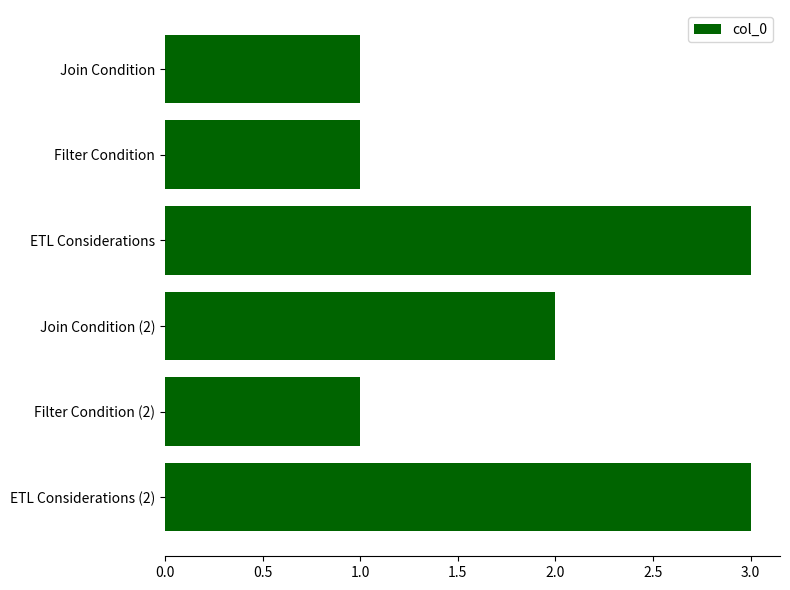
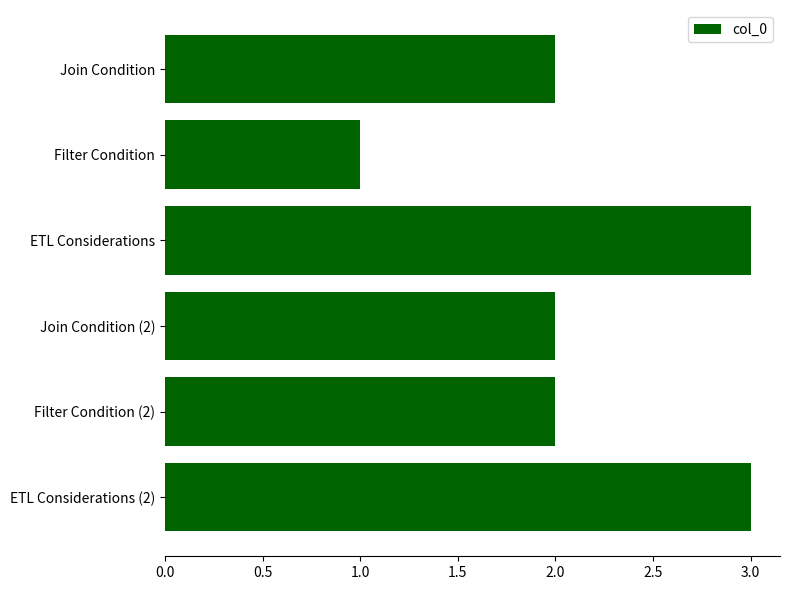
Join Condition: 1 -> 2
Filter Condition (2): 1 -> 2
